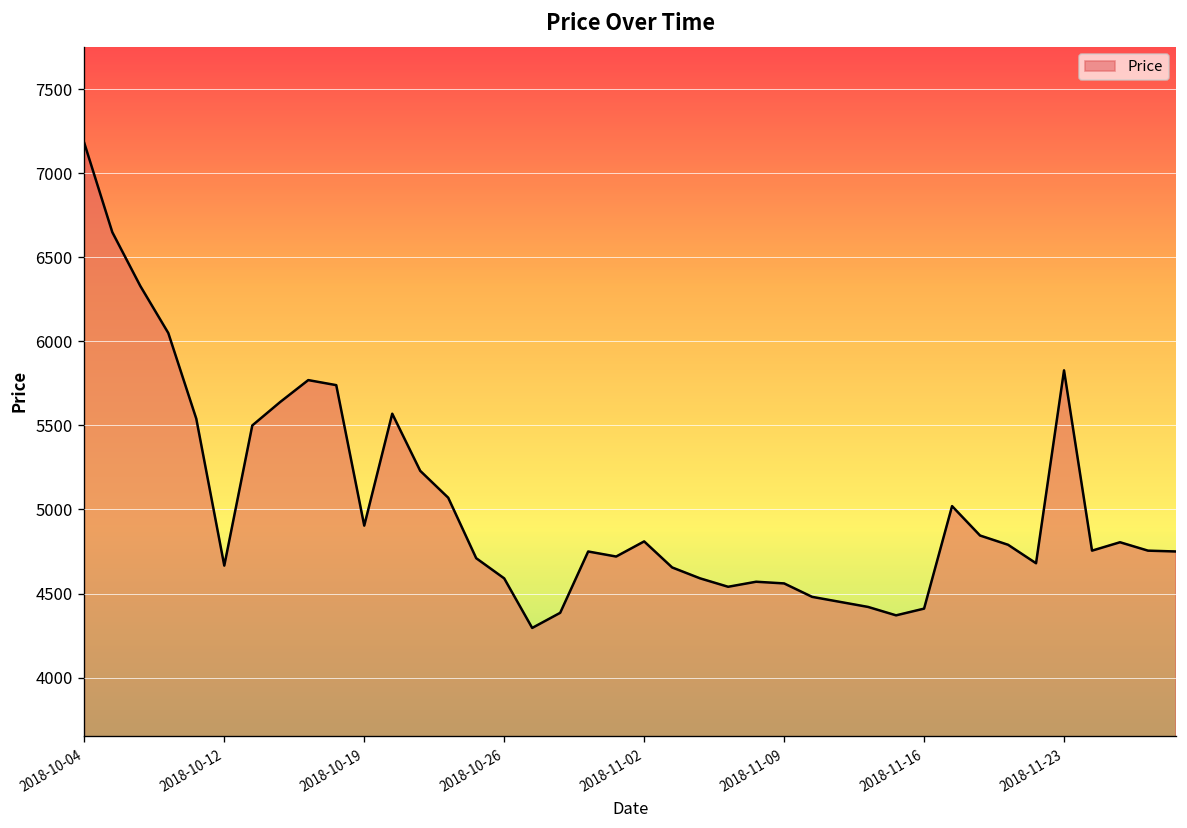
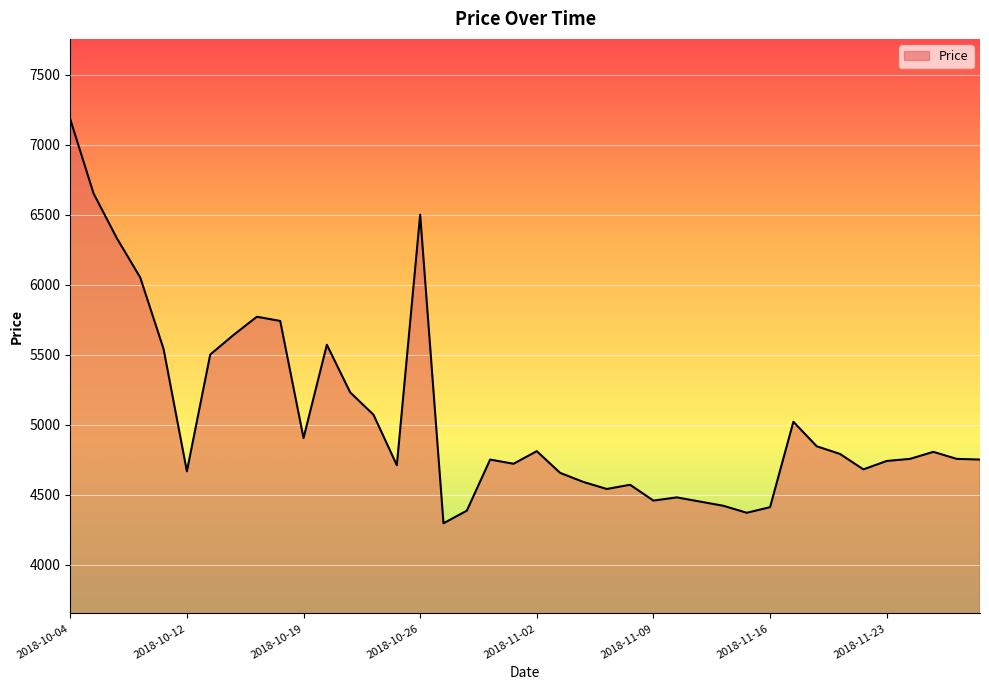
2018-10-26: 4590 -> 6500
2018-11-09: 4560 -> 4460
2018-11-23: 5830 -> 4740
